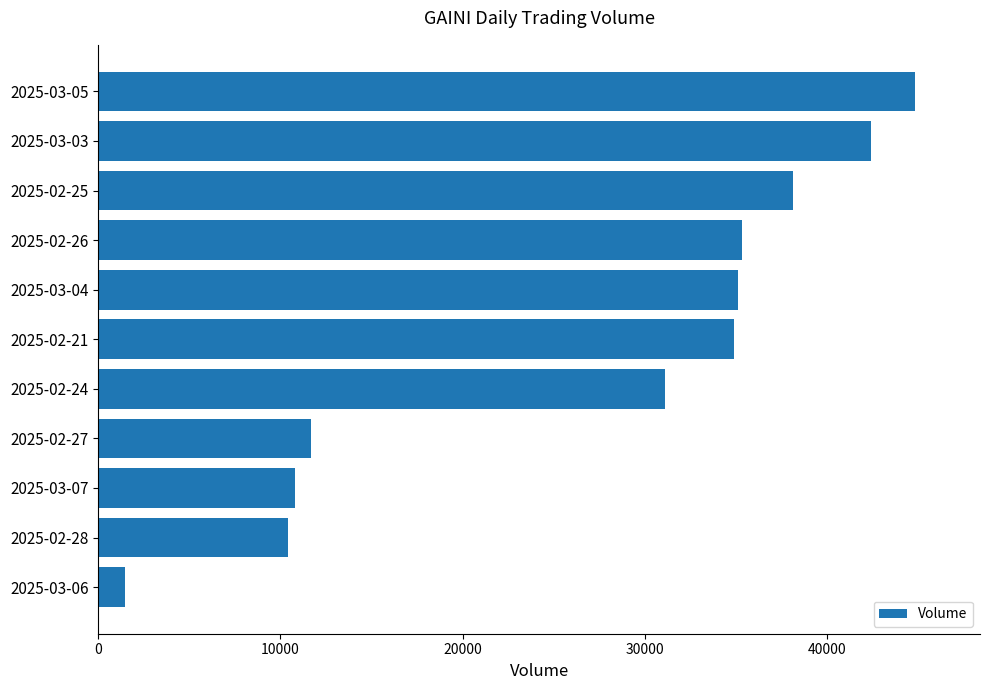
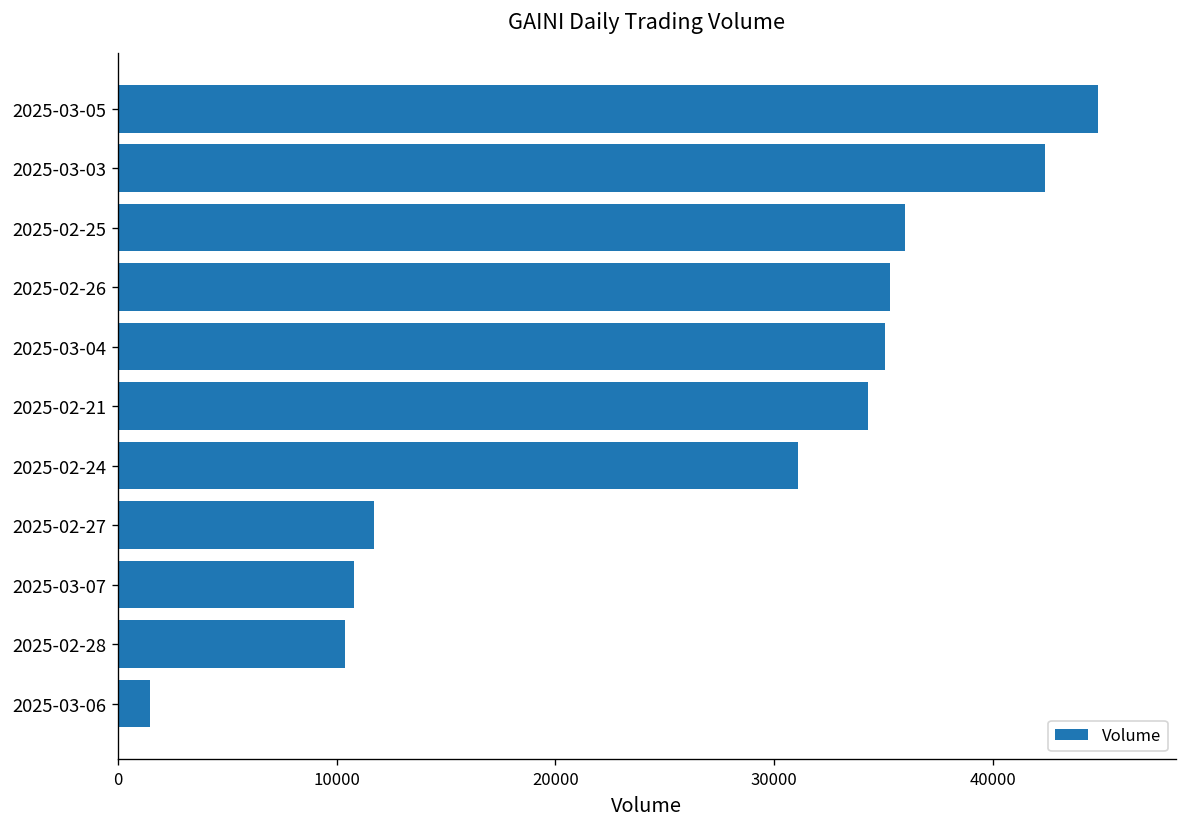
2025-02-25: 38100 -> 36000
2025-02-21: 34900 -> 34300
